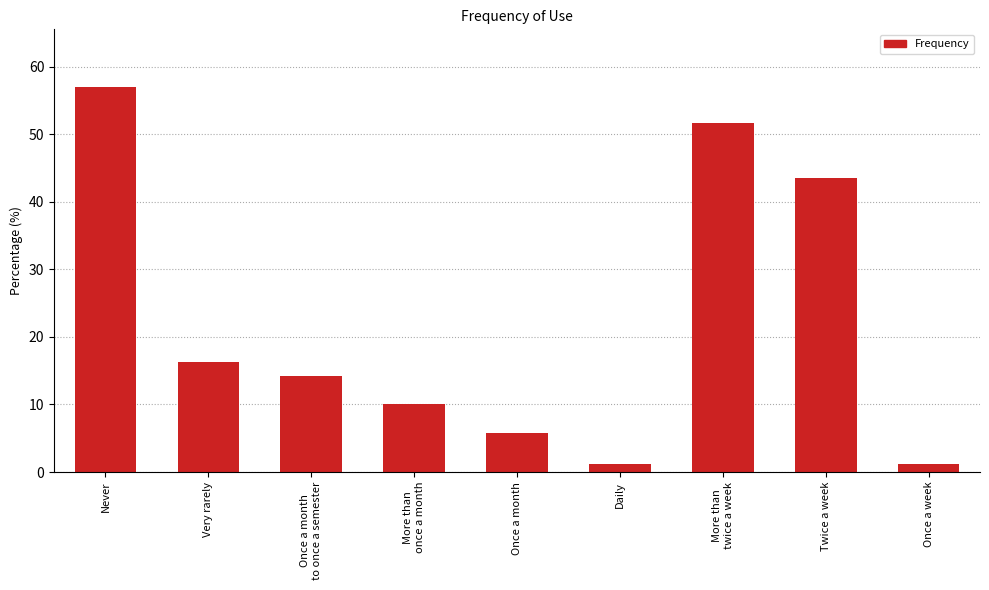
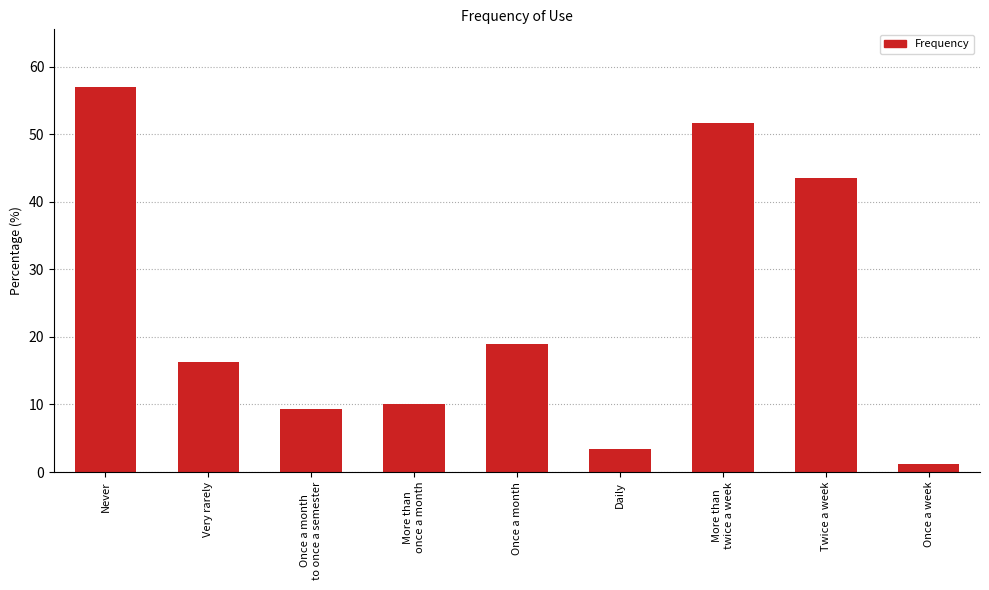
Once a month to once a semester: 14 -> 9
Once a month: 6 -> 19
Daily: 1 -> 3
